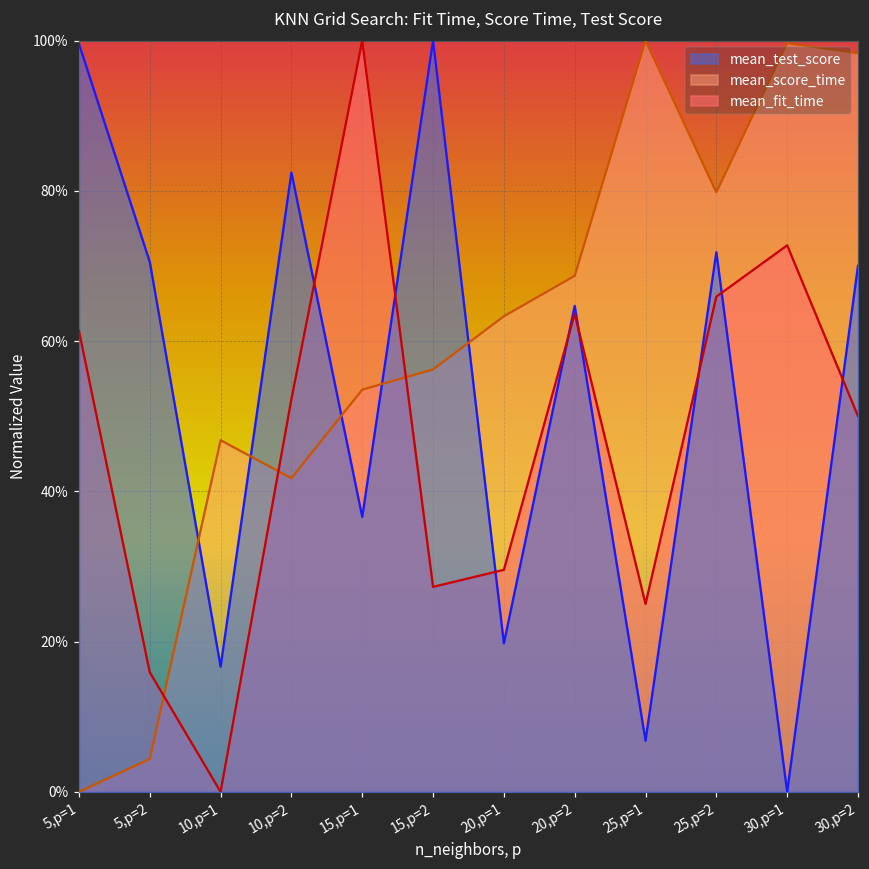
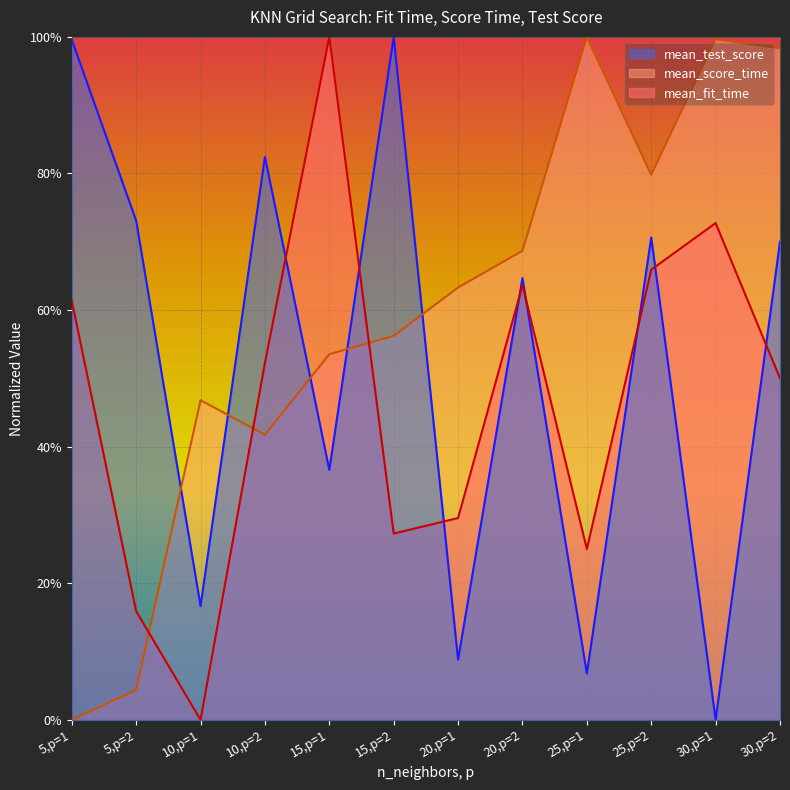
mean_test_score, 5,p=2: 71% -> 73%
mean_test_score, 20,p=1: 20% -> 9%
mean_test_score, 25,p=2: 72% -> 71%
